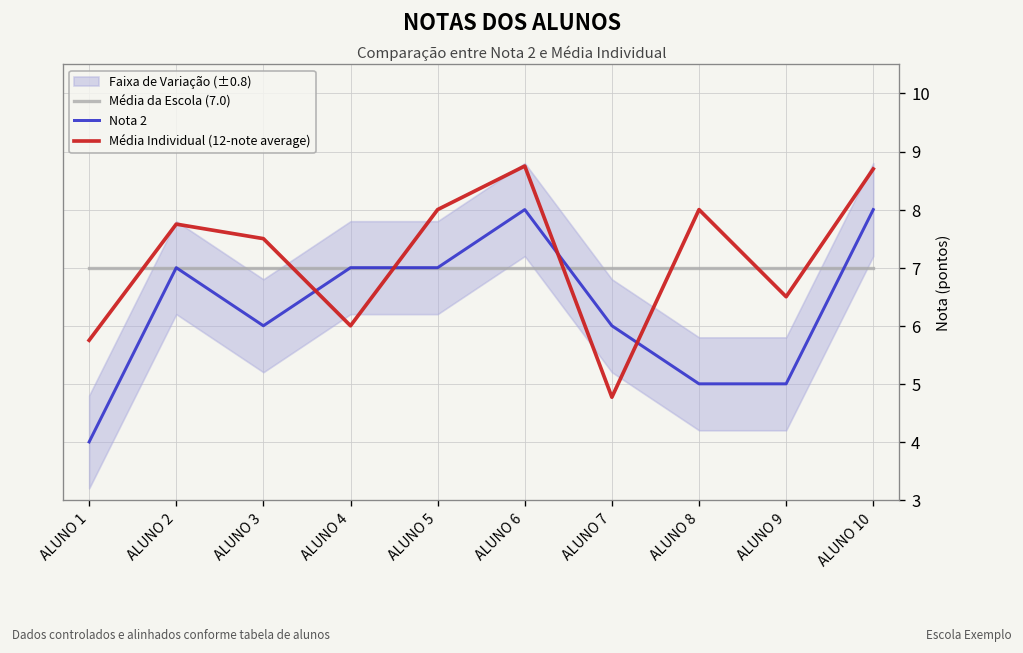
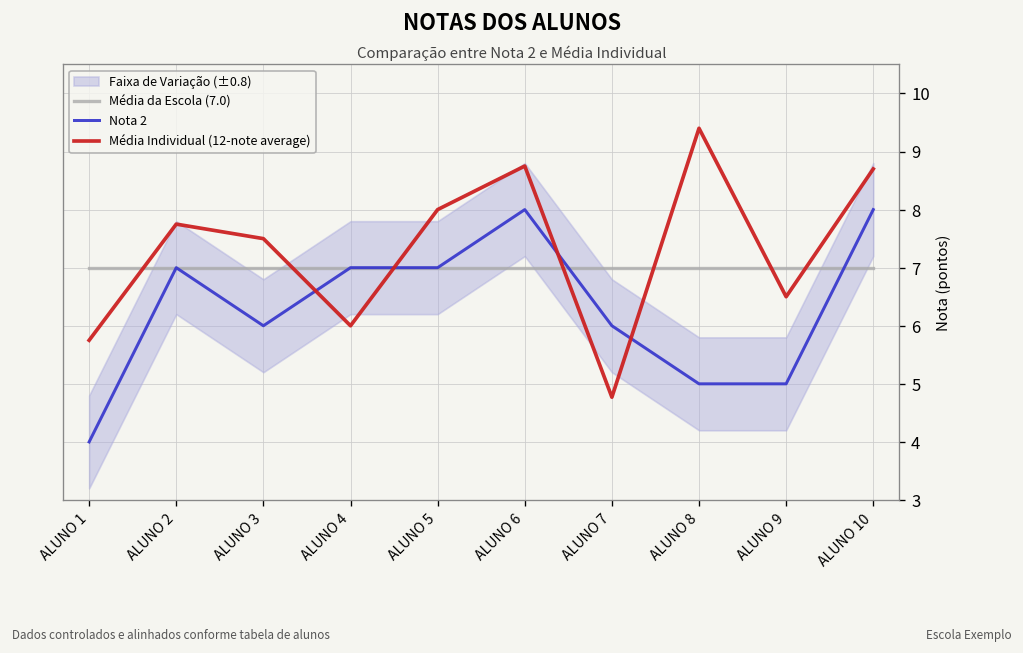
Média Individual (12-note average), ALUNO 8: 8.0 -> 9.4
